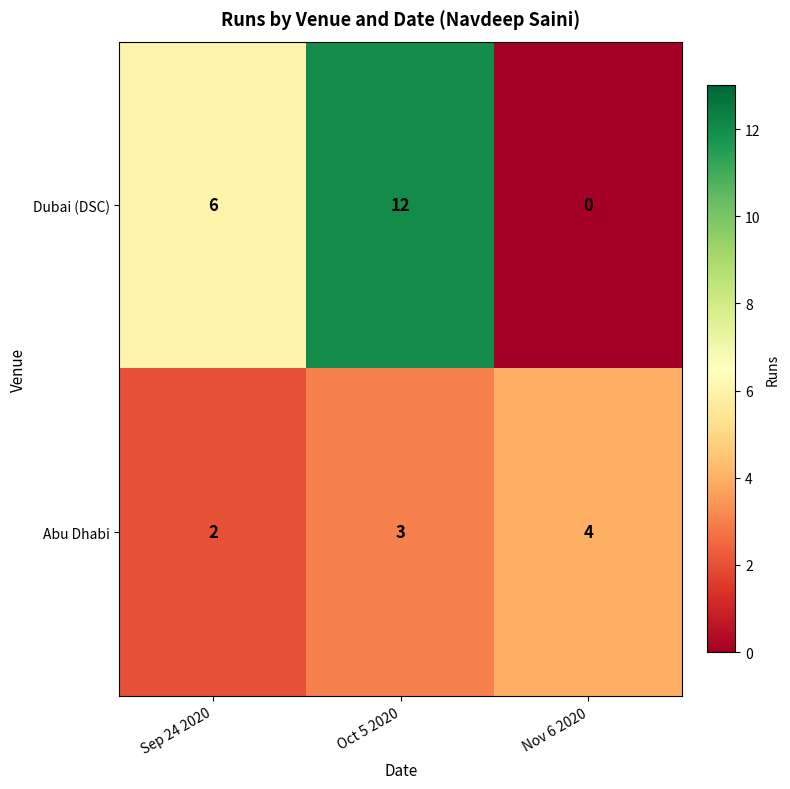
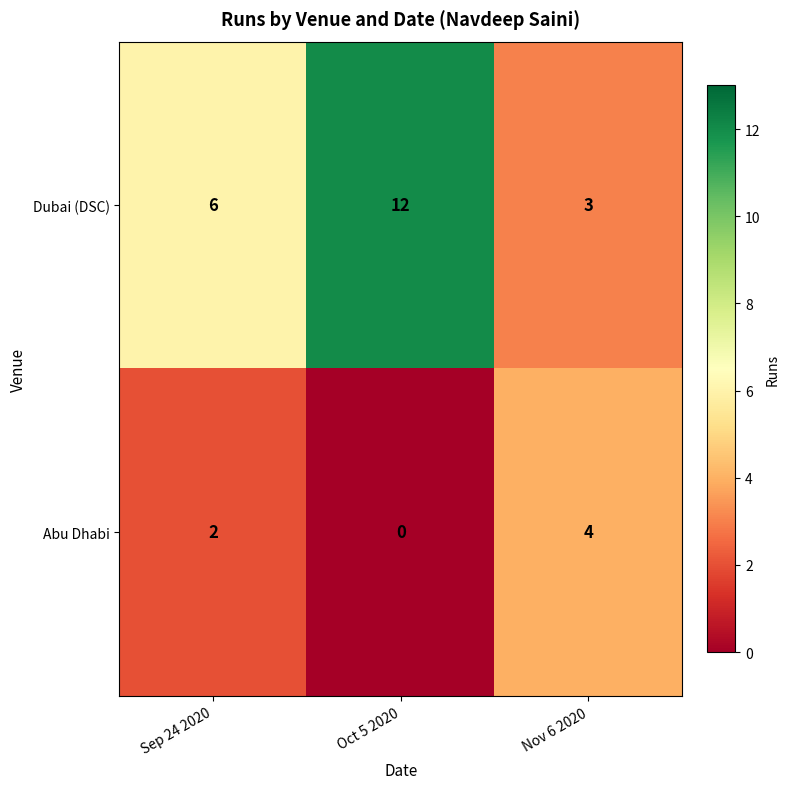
Dubai (DSC), Nov 6 2020: 0 -> 3
Abu Dhabi, Oct 5 2020: 3 -> 0
